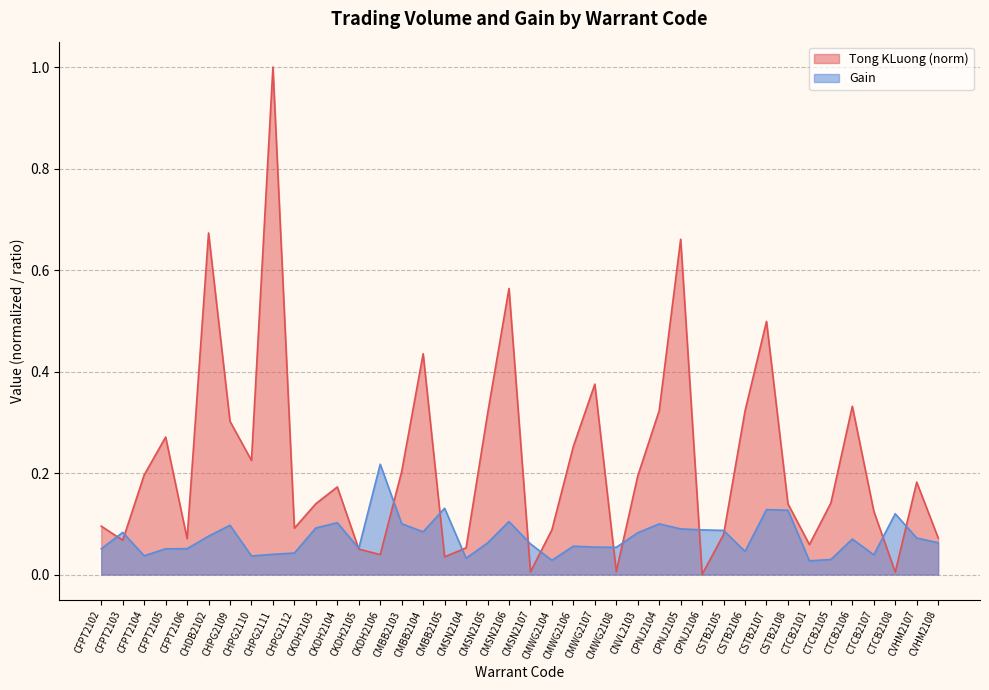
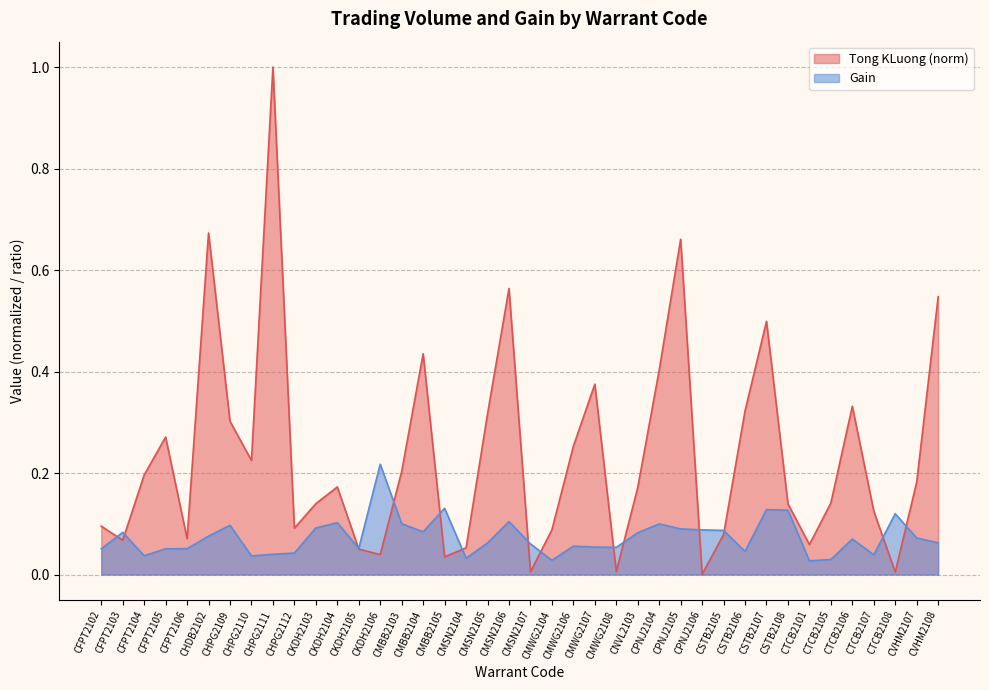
Tong KLuong (norm), CNVL2103: 0.19 -> 0.17
Tong KLuong (norm), CPNJ2104: 0.32 -> 0.40
Tong KLuong (norm), CVHM2108: 0.07 -> 0.55
